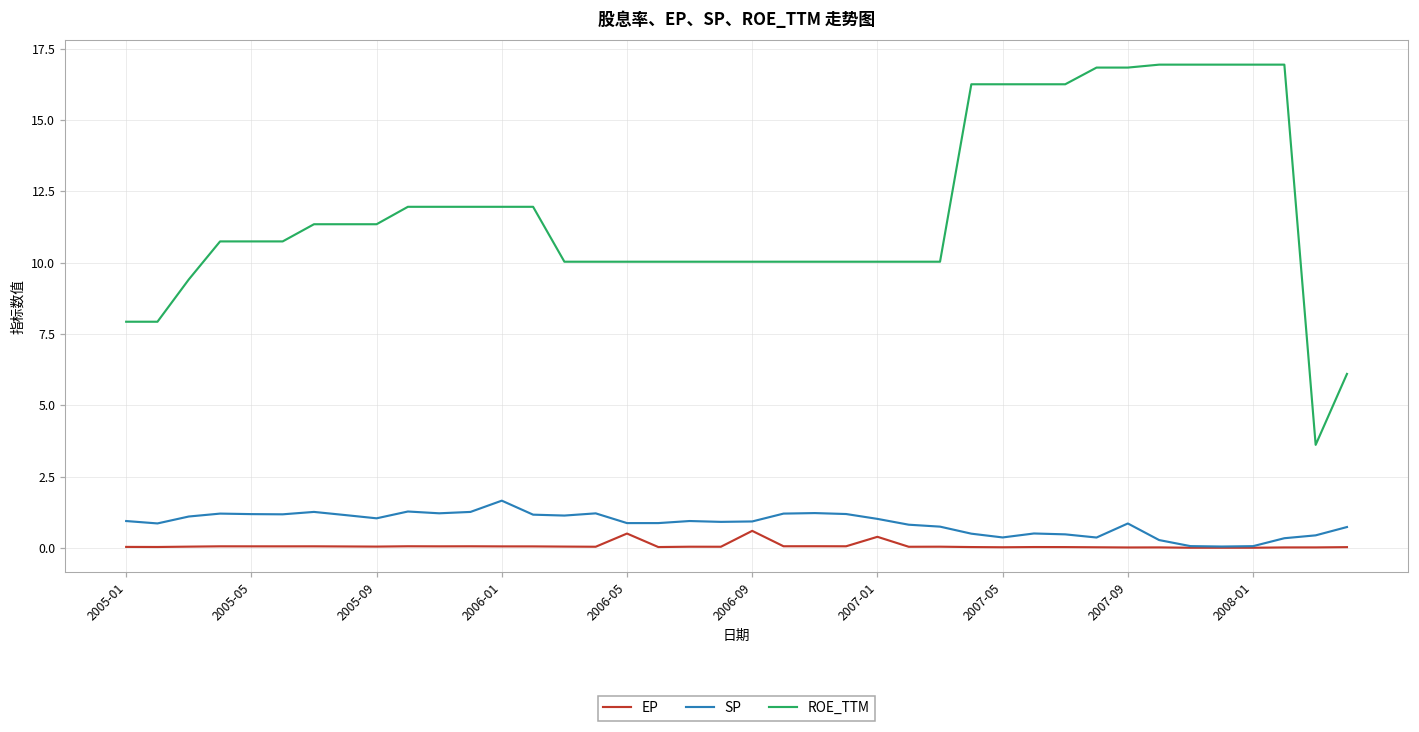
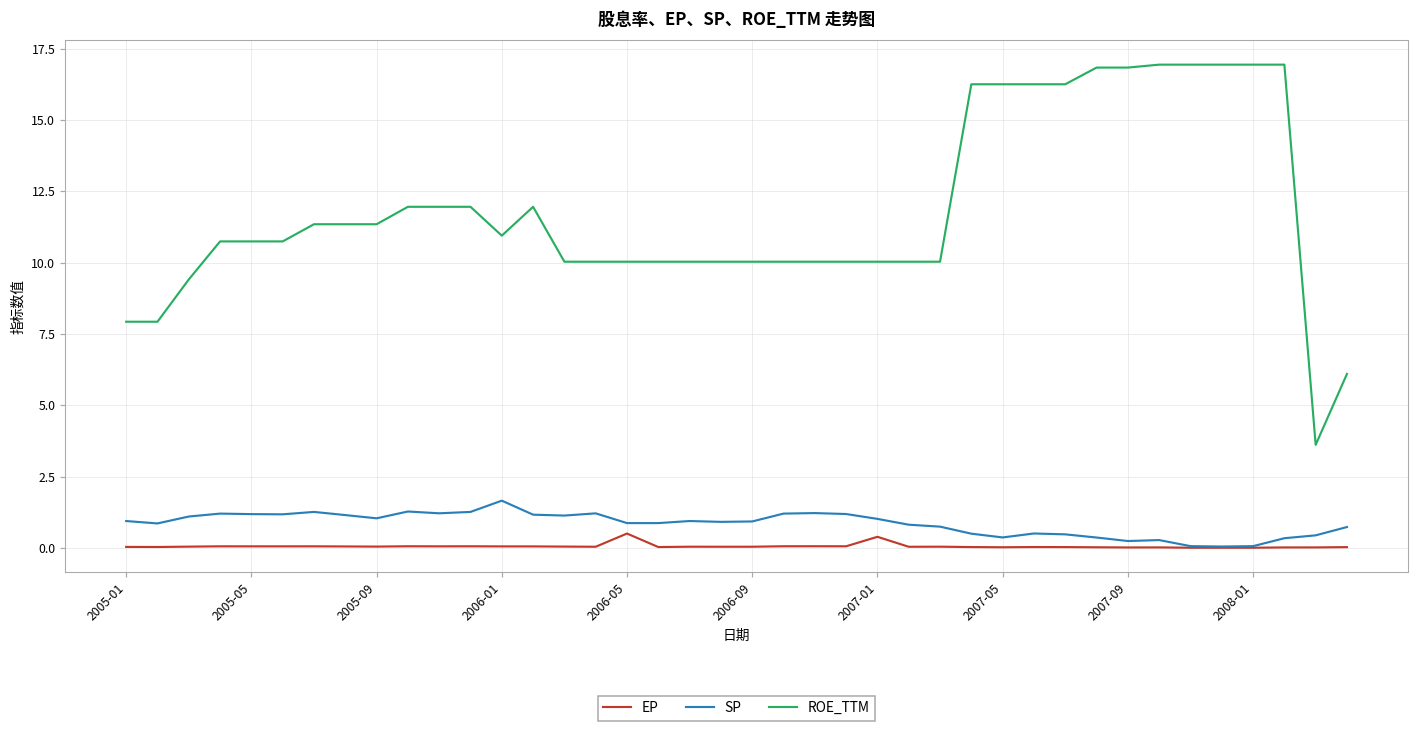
ROE_TTM, 2006-01: 12.0 -> 10.9
EP, 2006-09: 0.6 -> 0.0
SP, 2007-09: 0.9 -> 0.2
